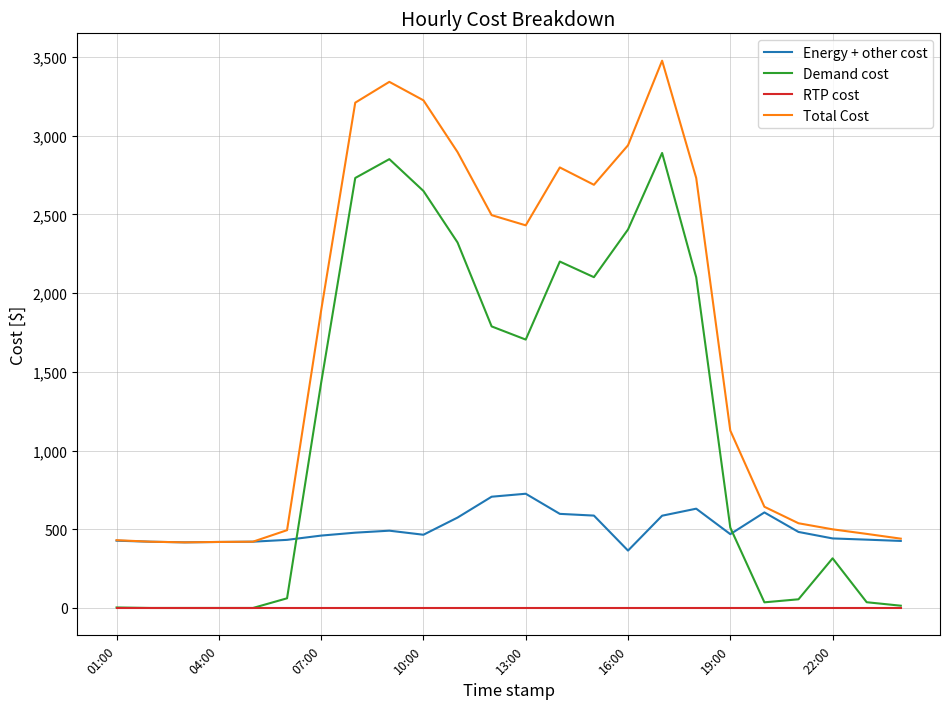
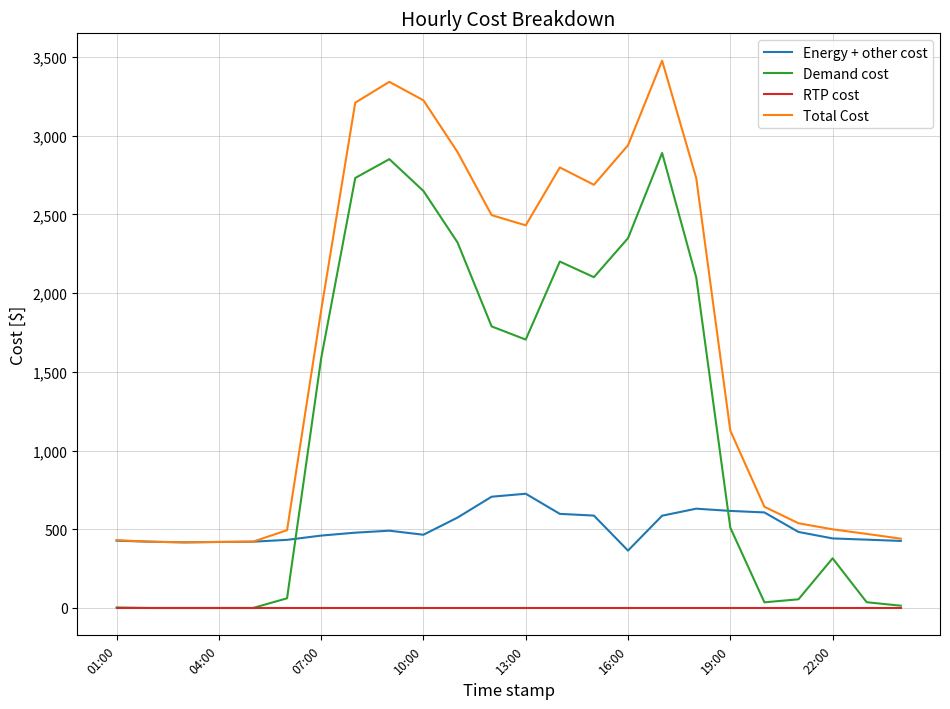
Demand cost, 07:00: 1,430 -> 1,580
Demand cost, 16:00: 2,400 -> 2,350
Energy + other cost, 19:00: 470 -> 620
